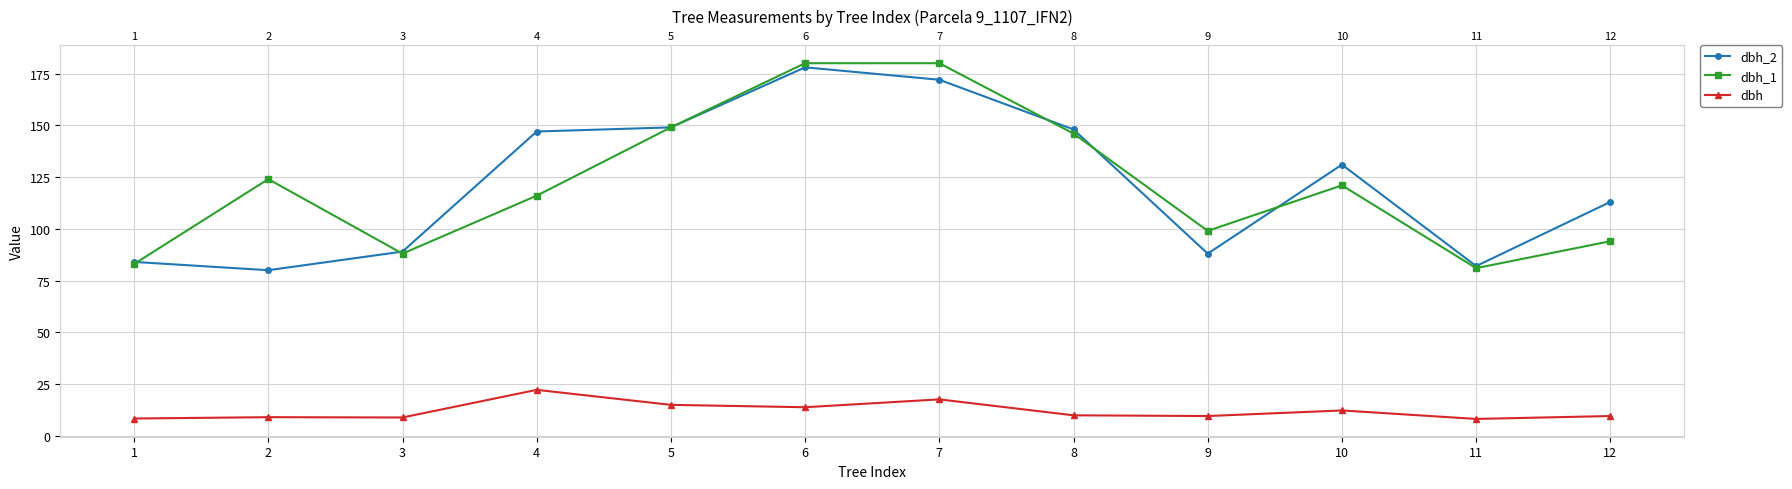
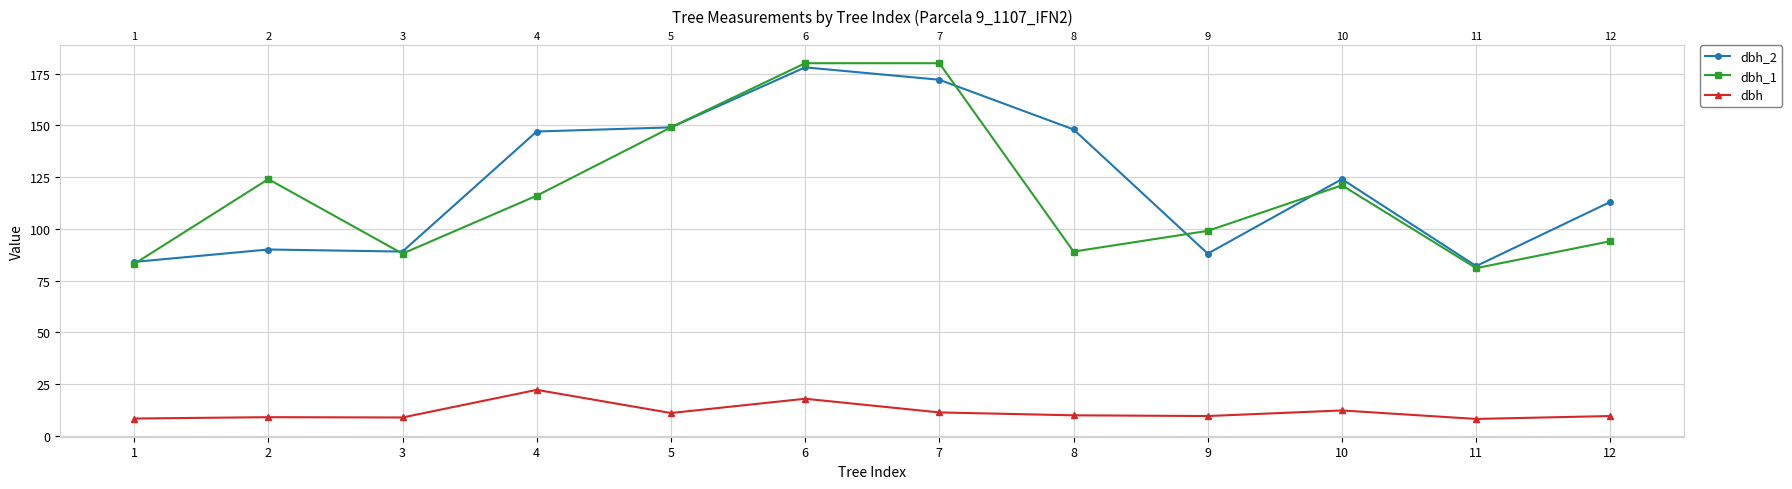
dbh_2, 2: 80 -> 90
dbh, 5: 15 -> 11
dbh, 6: 14 -> 18
dbh, 7: 18 -> 11
dbh_1, 8: 146 -> 89
dbh_2, 10: 131 -> 124
